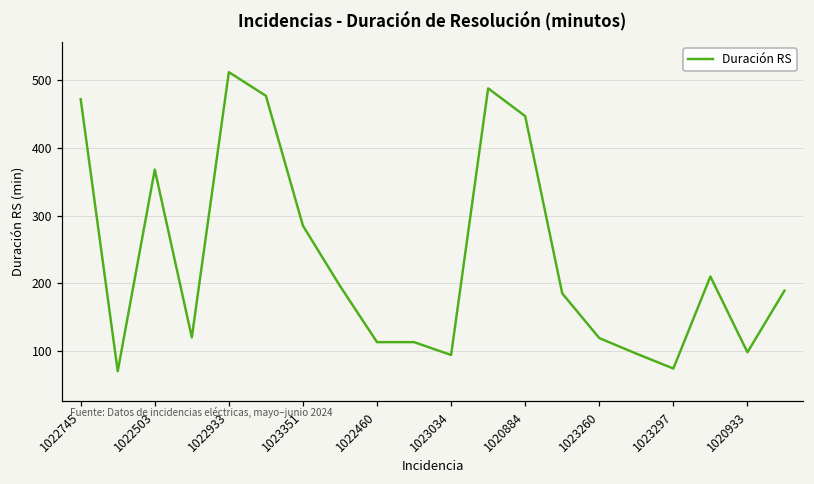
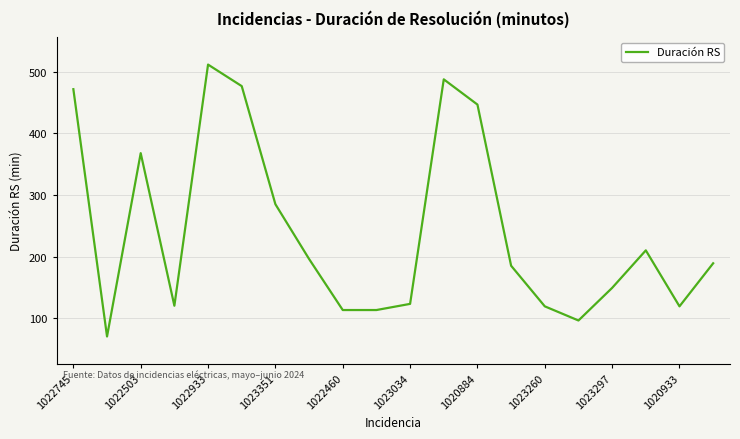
1023034: 90 -> 120
1023297: 70 -> 150
1020933: 100 -> 120
